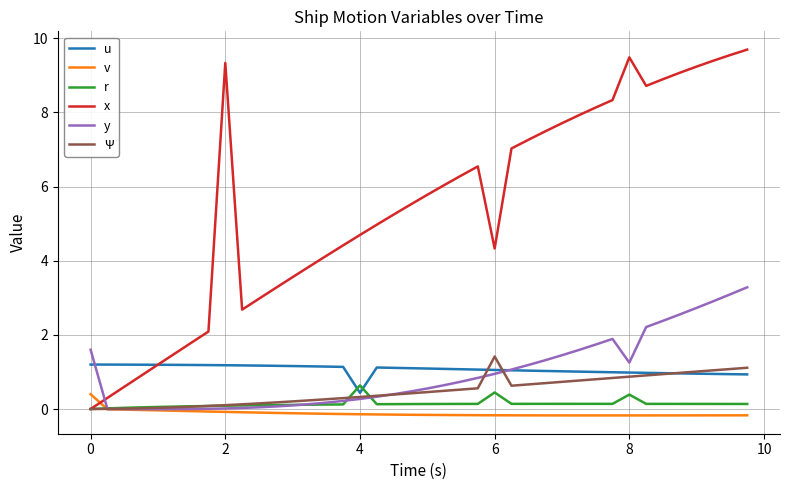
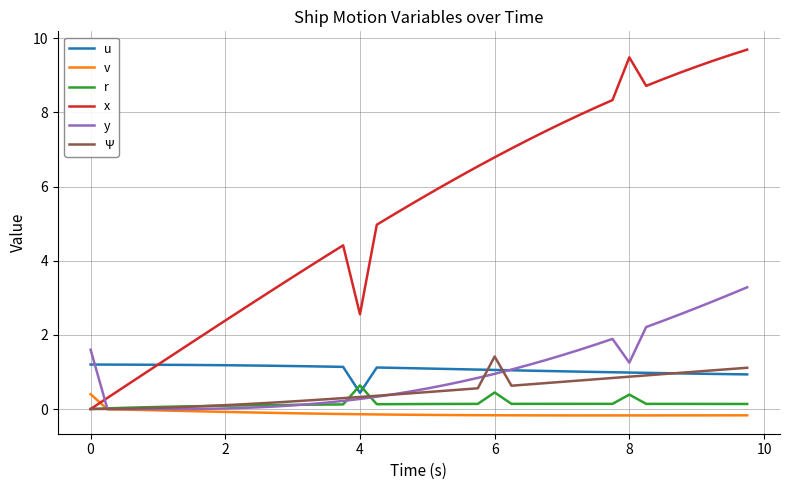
x, 2: 9.3 -> 2.4
x, 4: 4.7 -> 2.6
x, 6: 4.3 -> 6.8
